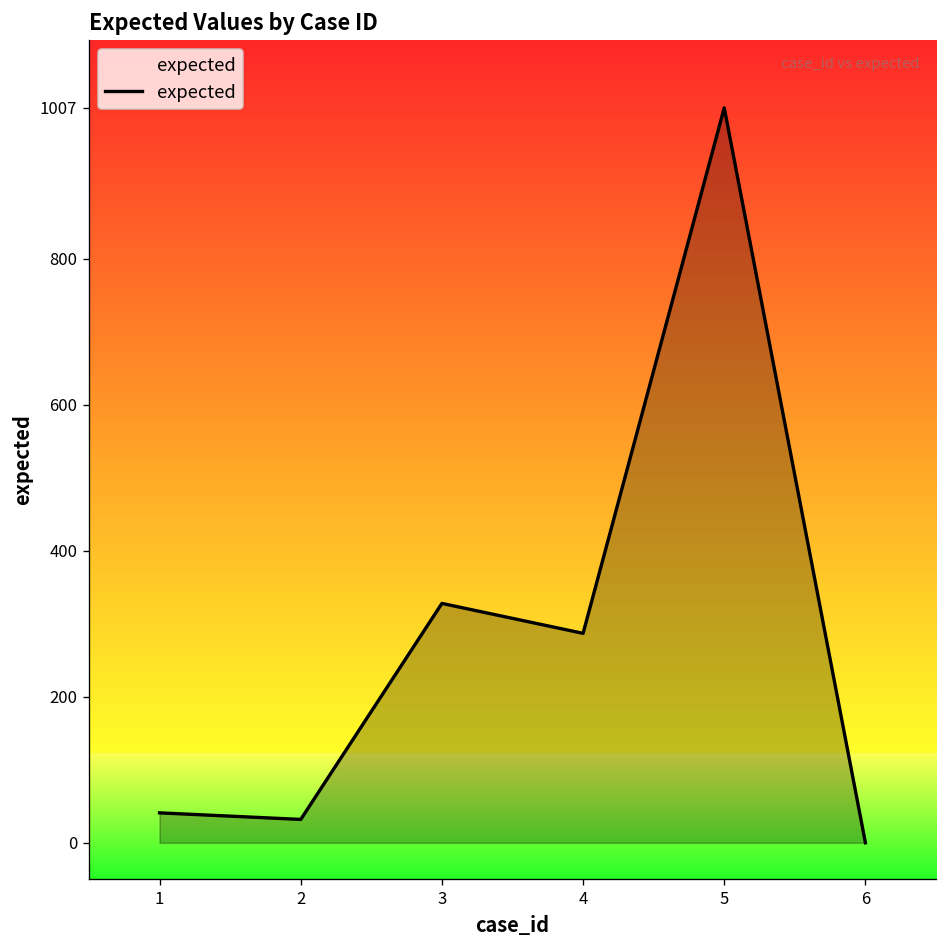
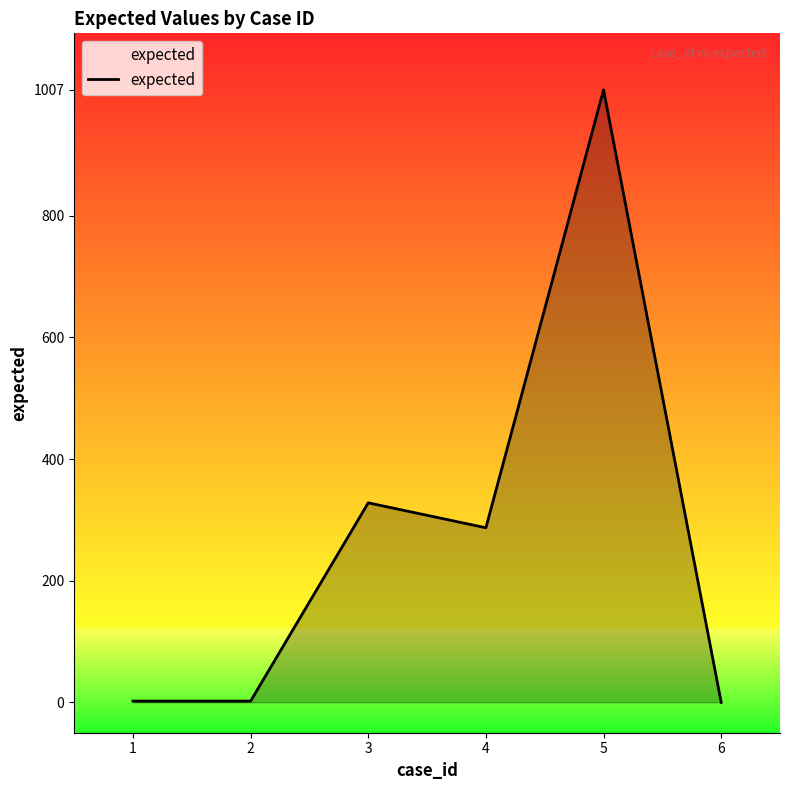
1: 40 -> 0
2: 30 -> 0
